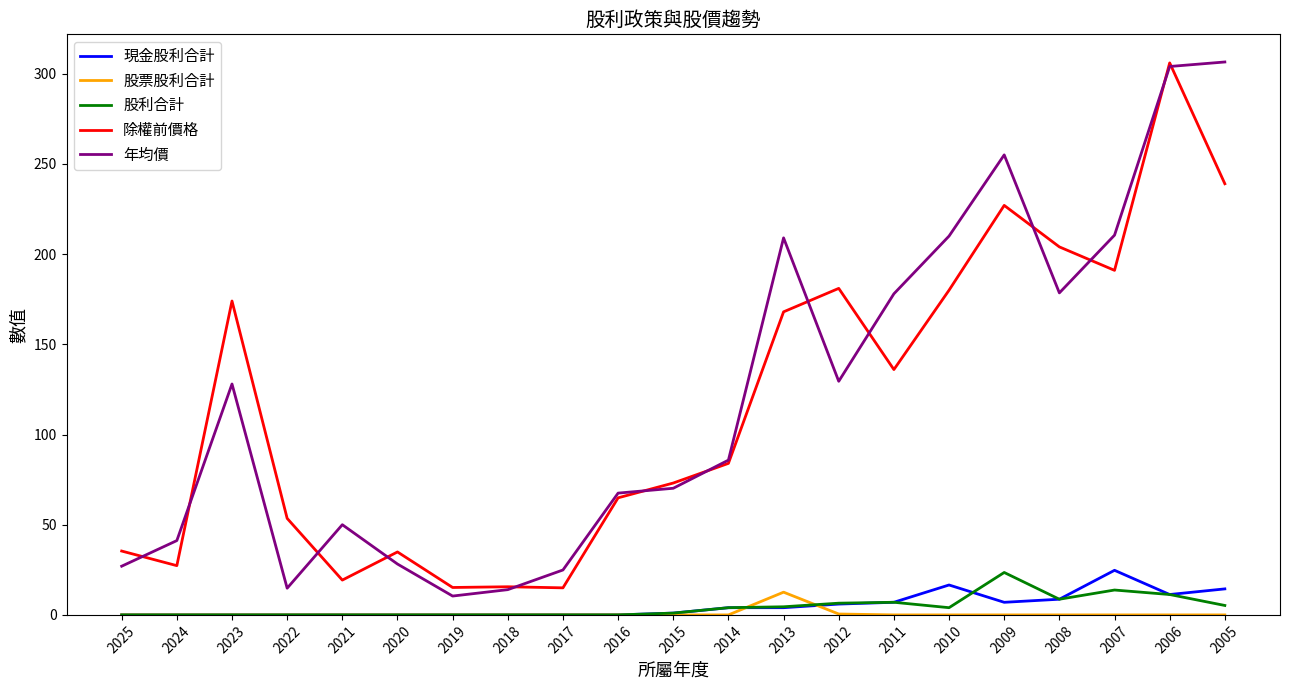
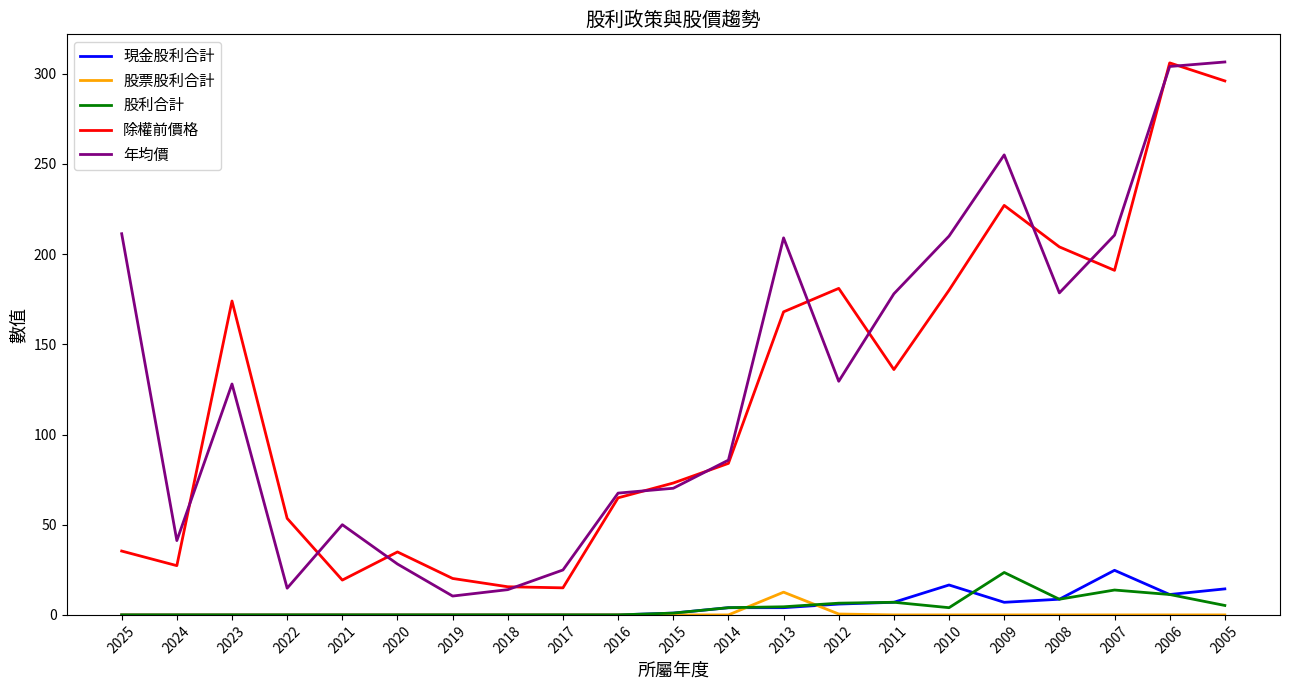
年均價, 2025: 27 -> 211
除權前價格, 2019: 15 -> 20
除權前價格, 2005: 239 -> 296
